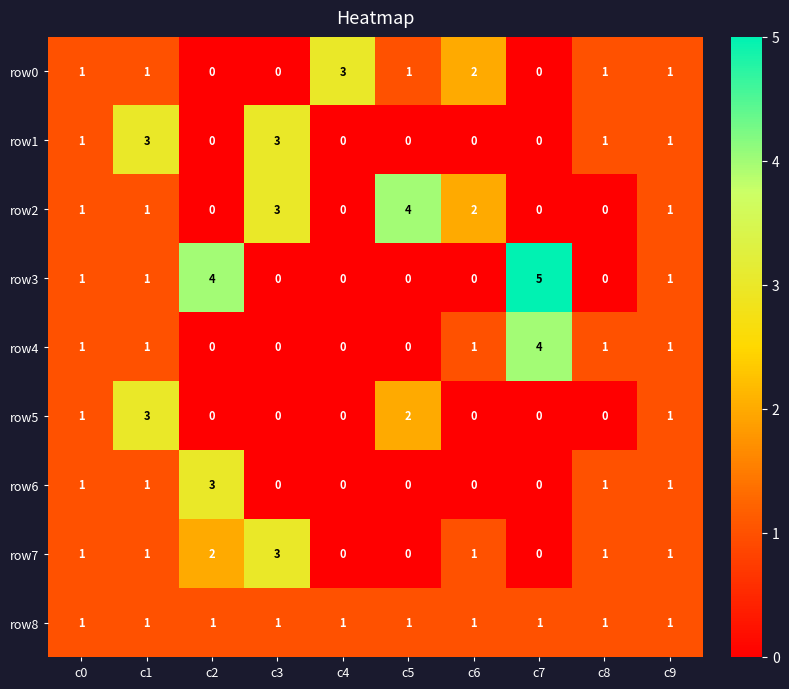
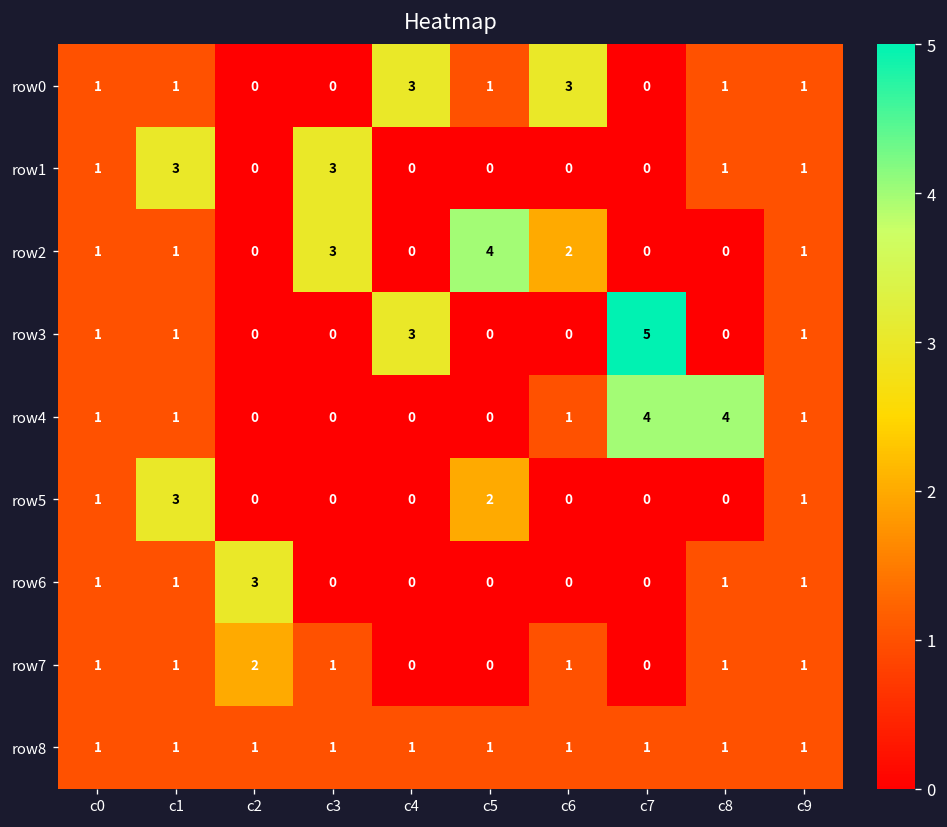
row0, c6: 2 -> 3
row3, c2: 4 -> 0
row3, c4: 0 -> 3
row4, c8: 1 -> 4
row7, c3: 3 -> 1
